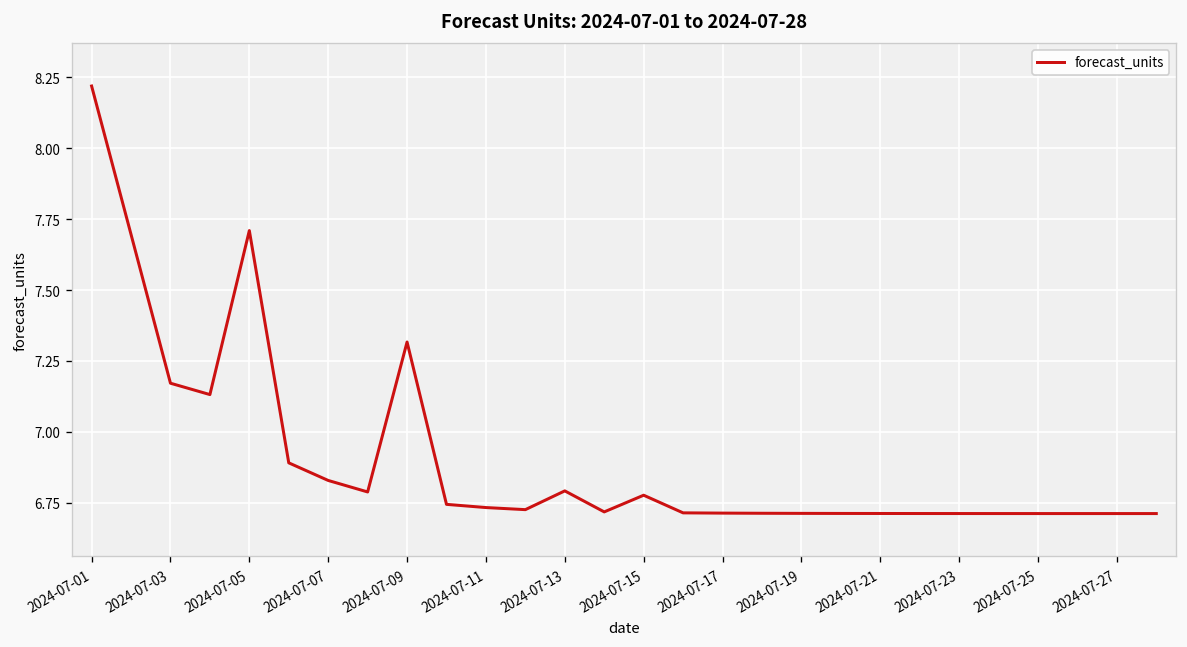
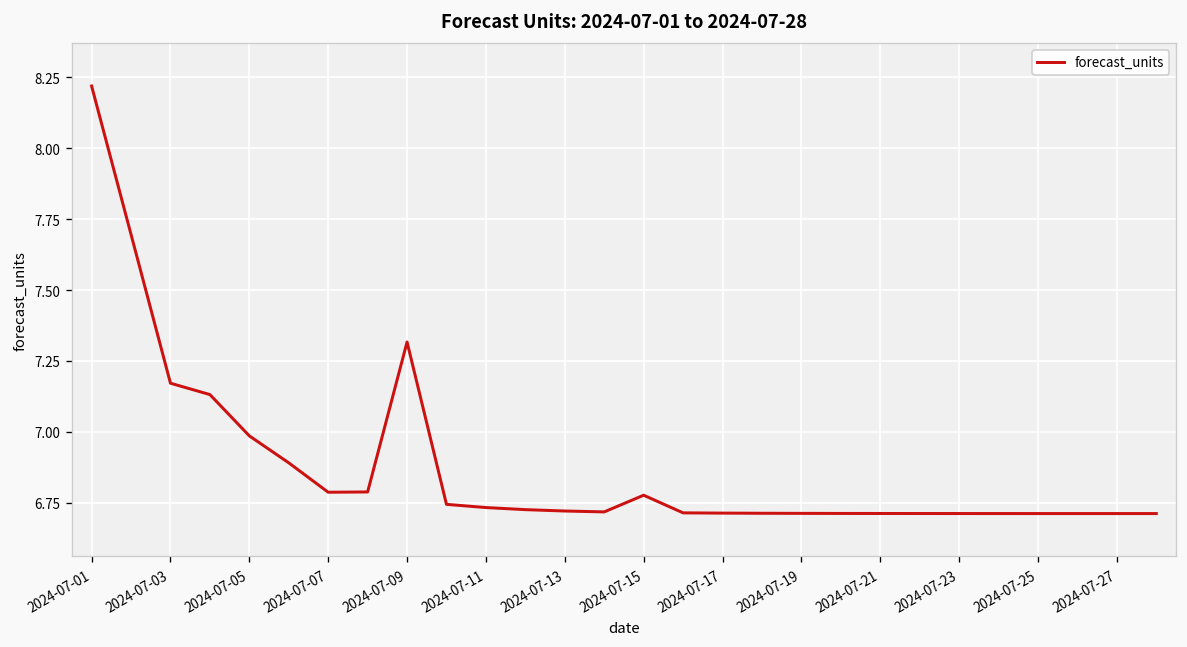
2024-07-05: 7.71 -> 6.99
2024-07-07: 6.83 -> 6.79
2024-07-13: 6.79 -> 6.72
